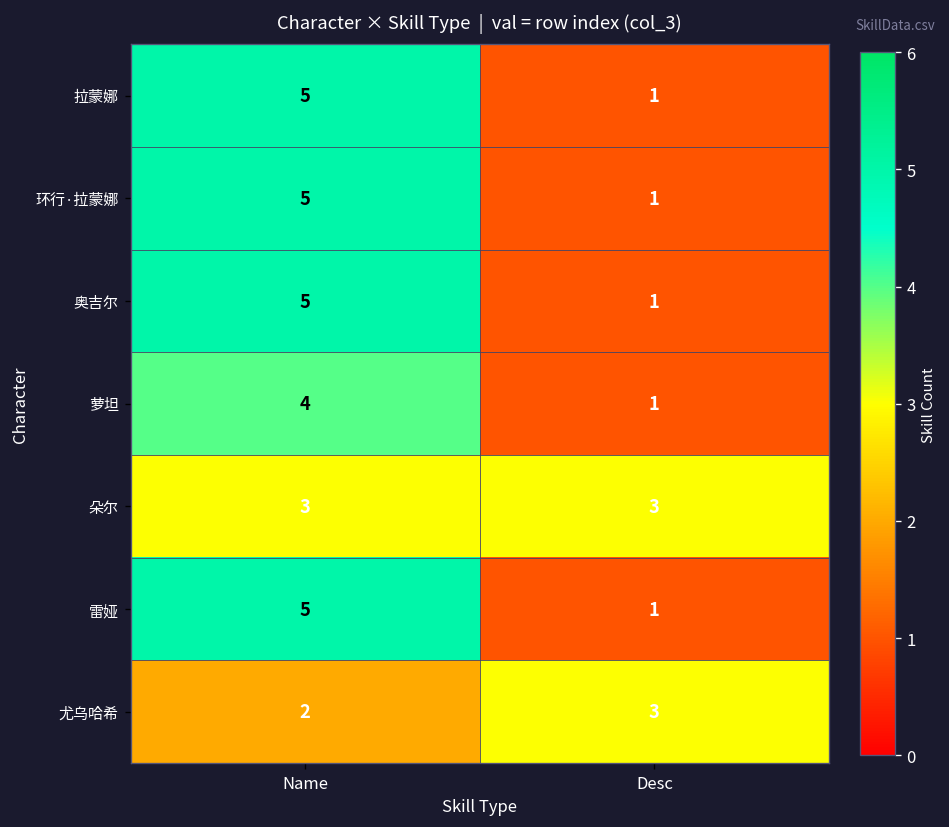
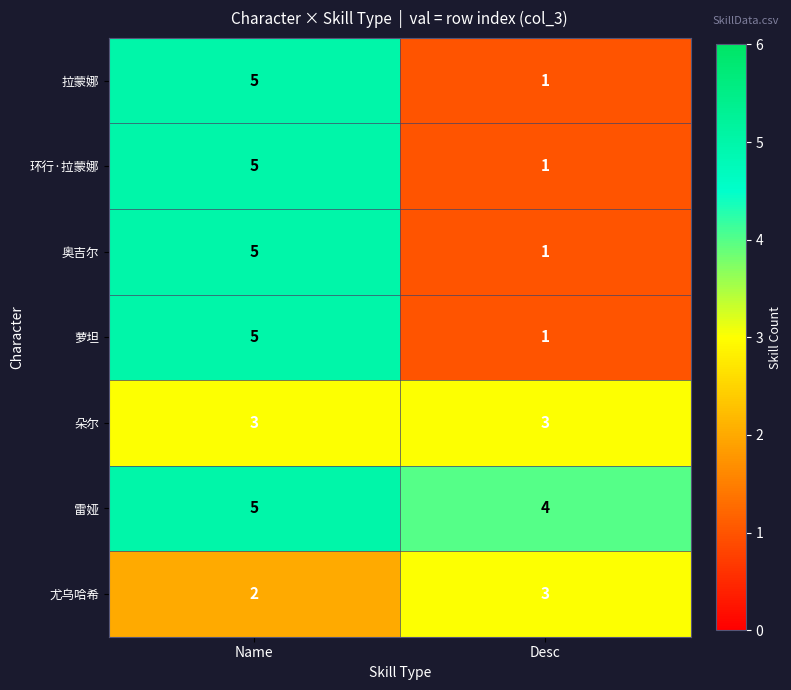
萝坦, Name: 4 -> 5
雷娅, Desc: 1 -> 4
